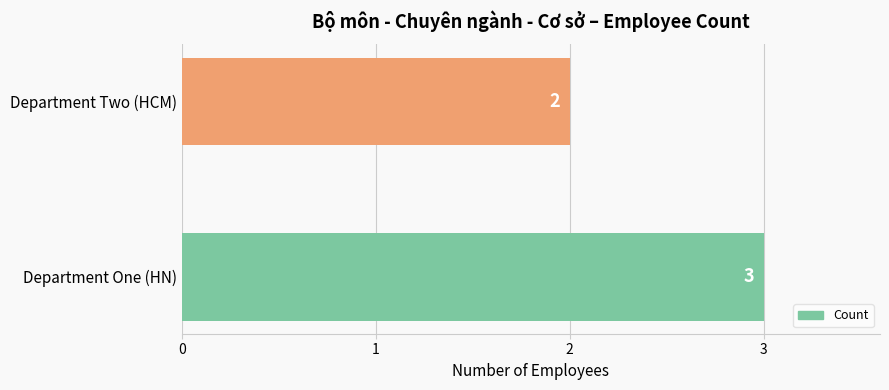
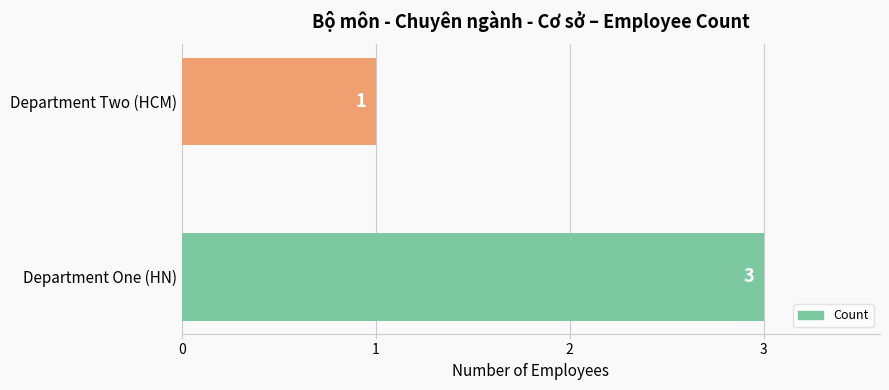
Department Two (HCM): 2 -> 1
